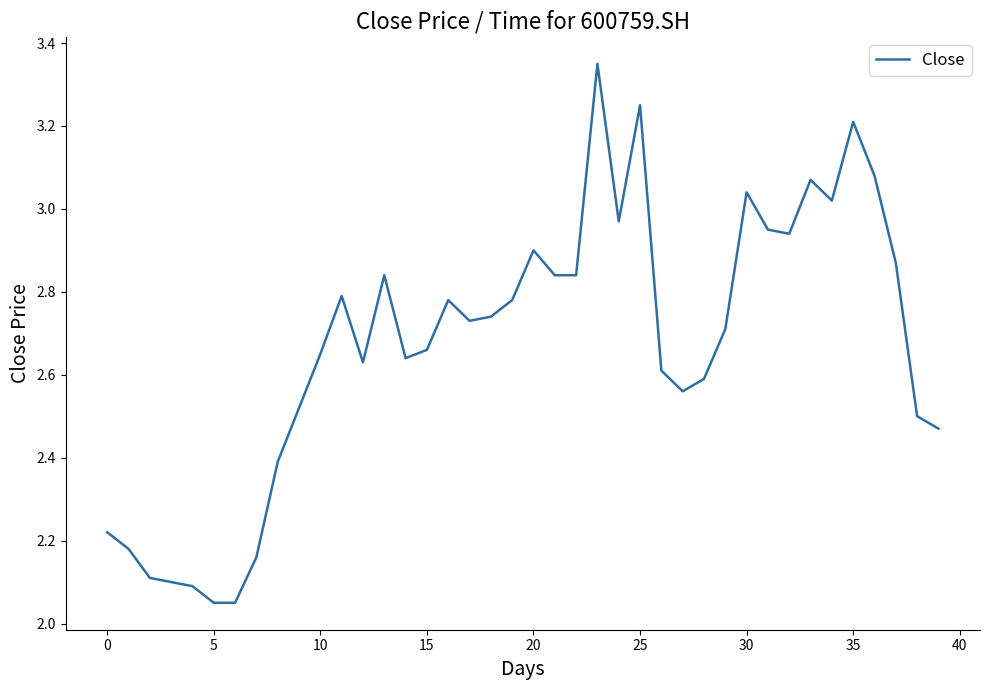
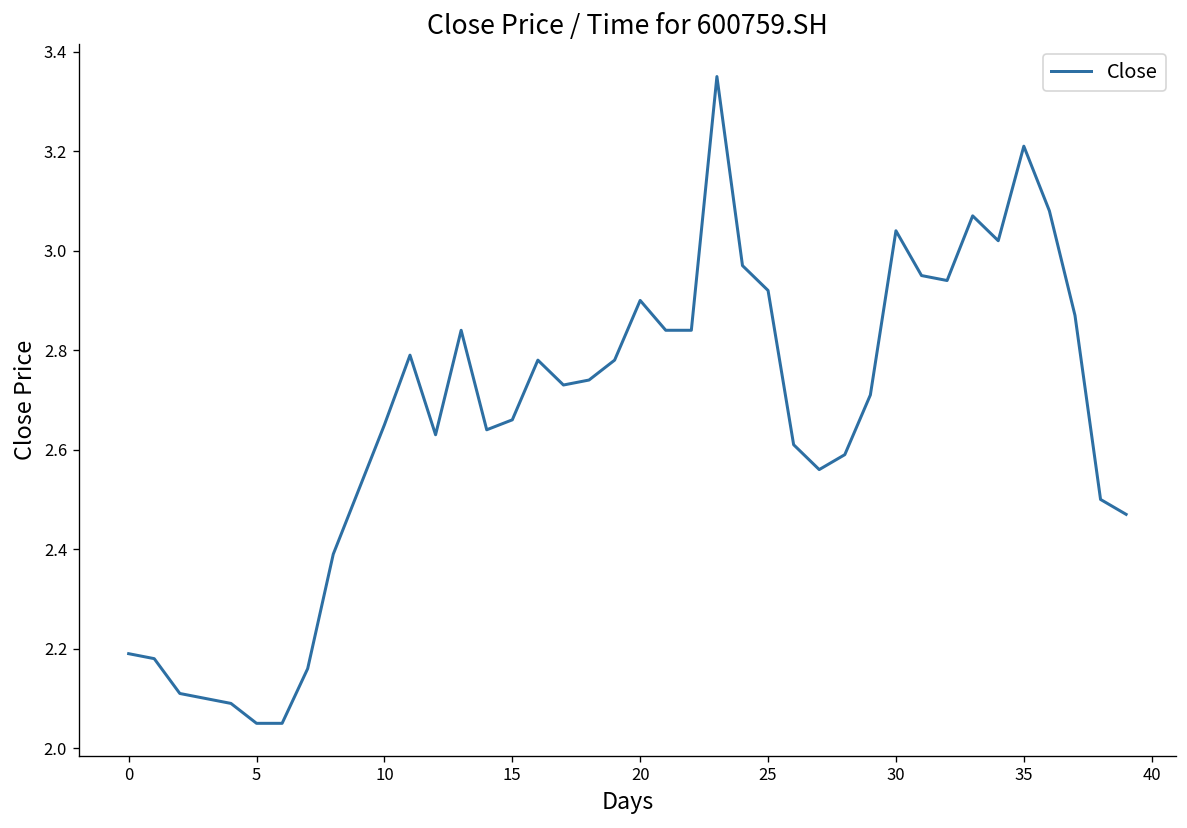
0: 2.22 -> 2.19
25: 3.25 -> 2.92
